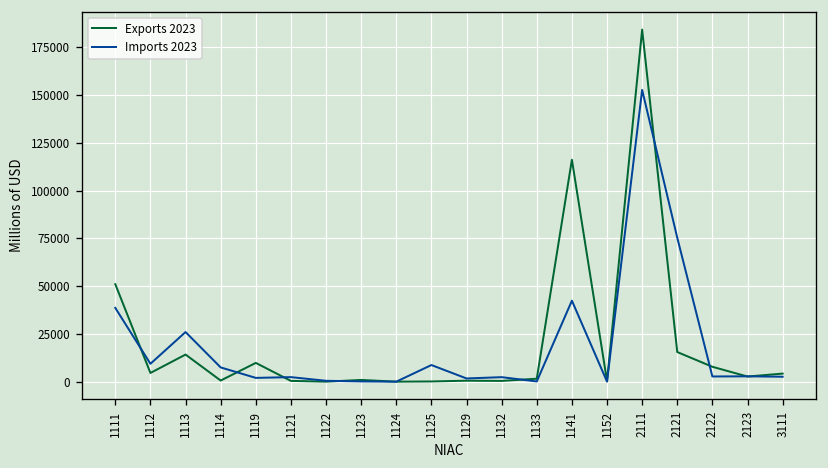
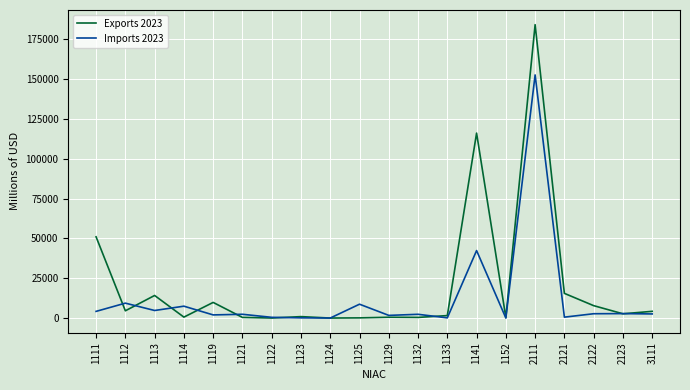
Imports 2023, 1111: 39000 -> 4000
Imports 2023, 1113: 26000 -> 5000
Imports 2023, 2121: 75000 -> 1000
